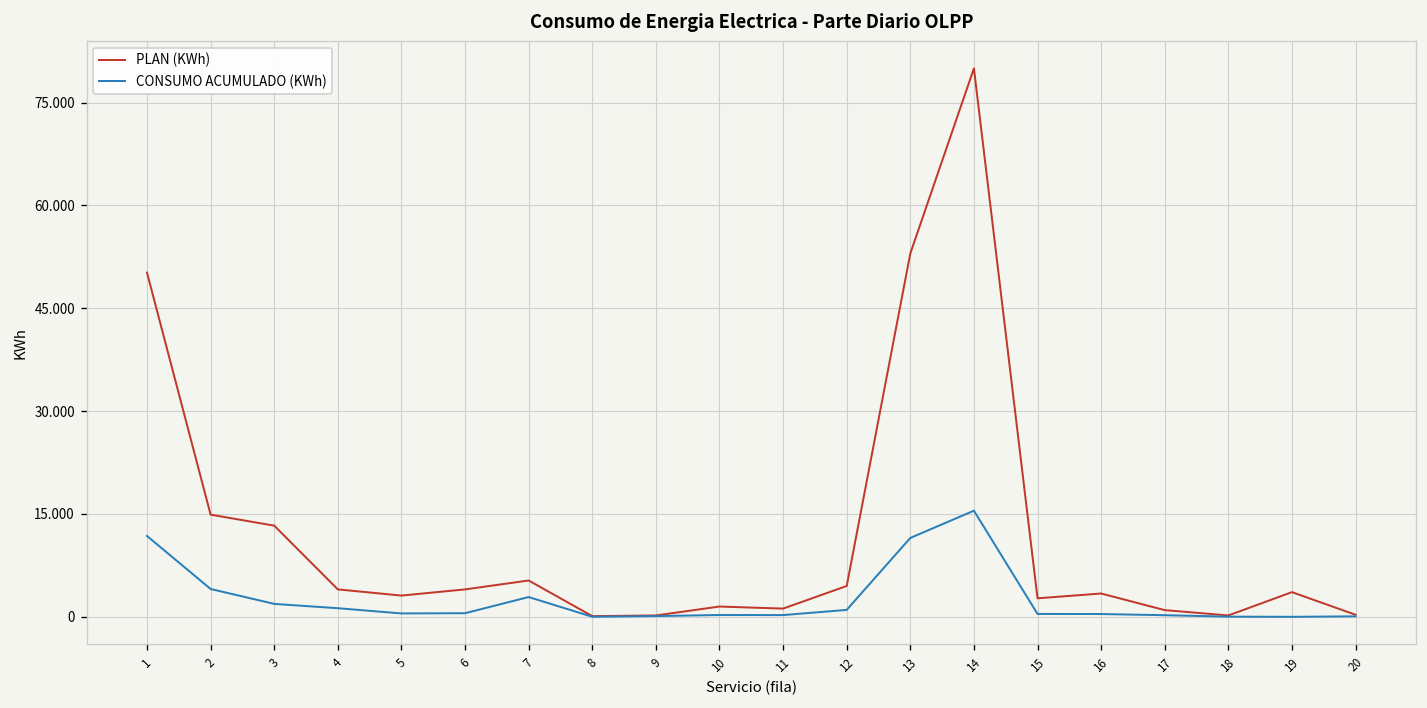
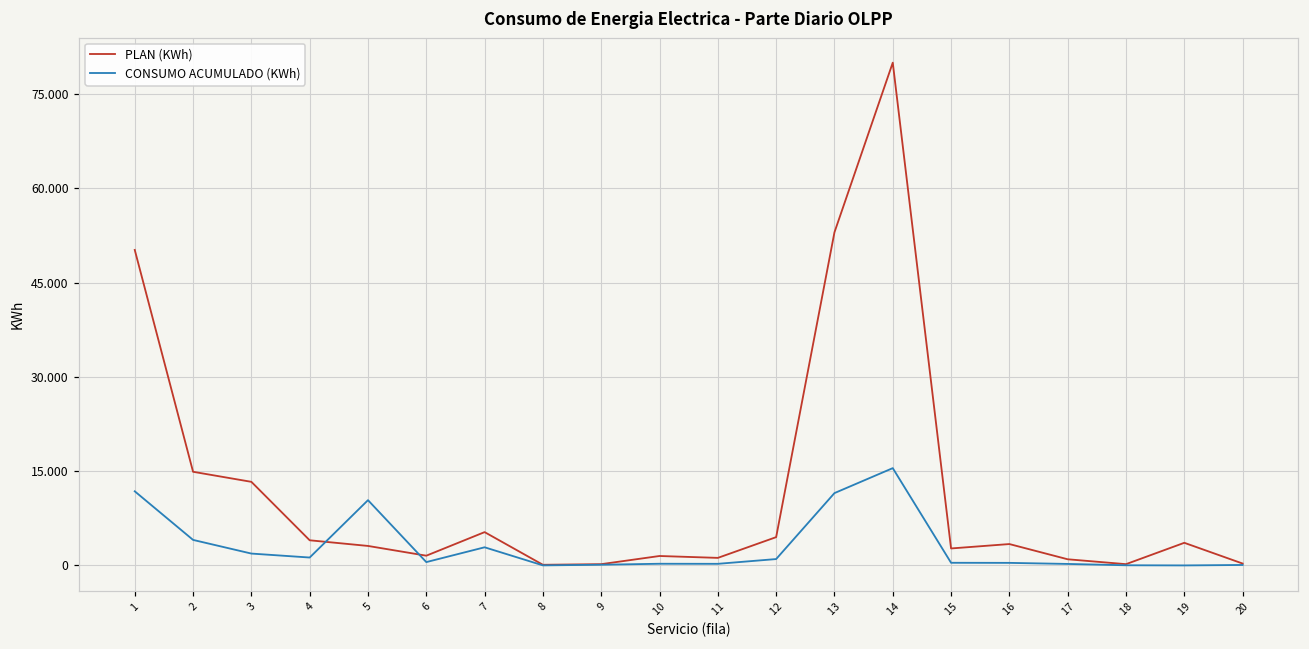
CONSUMO ACUMULADO (KWh), 5: 0 -> 10
PLAN (KWh), 6: 4 -> 2
